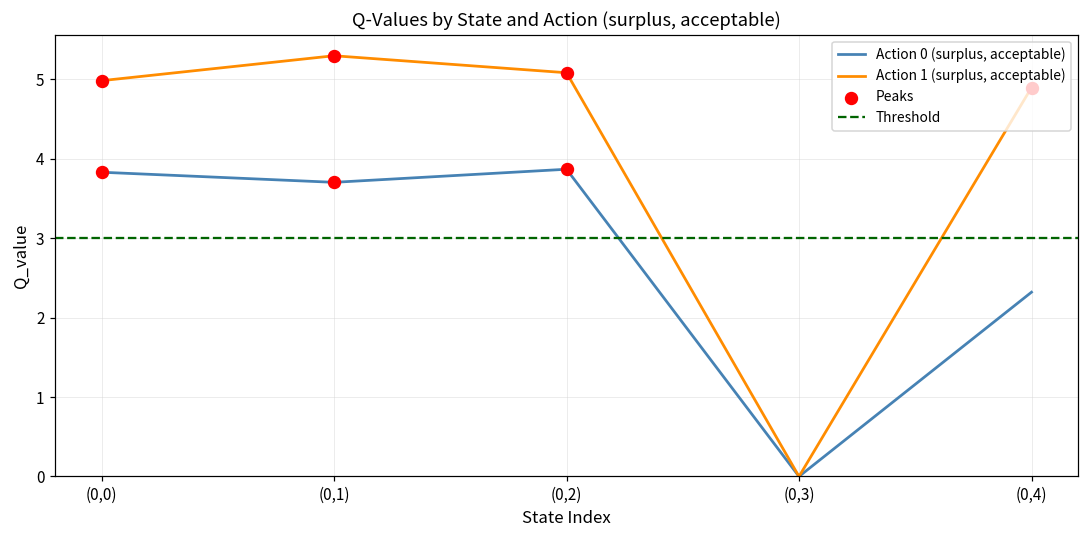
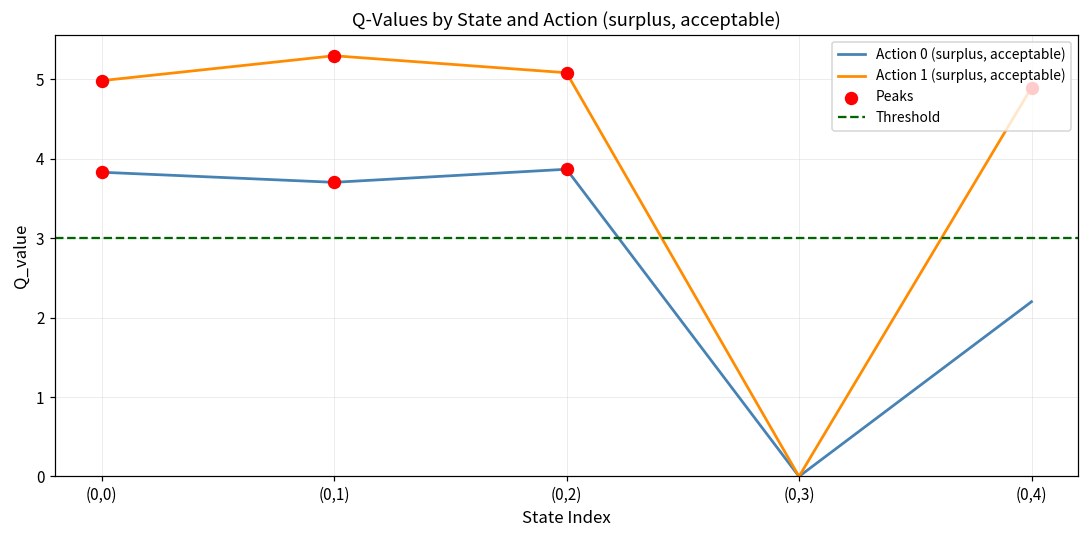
Action 0 (surplus, acceptable), (0,4): 2.3 -> 2.2
